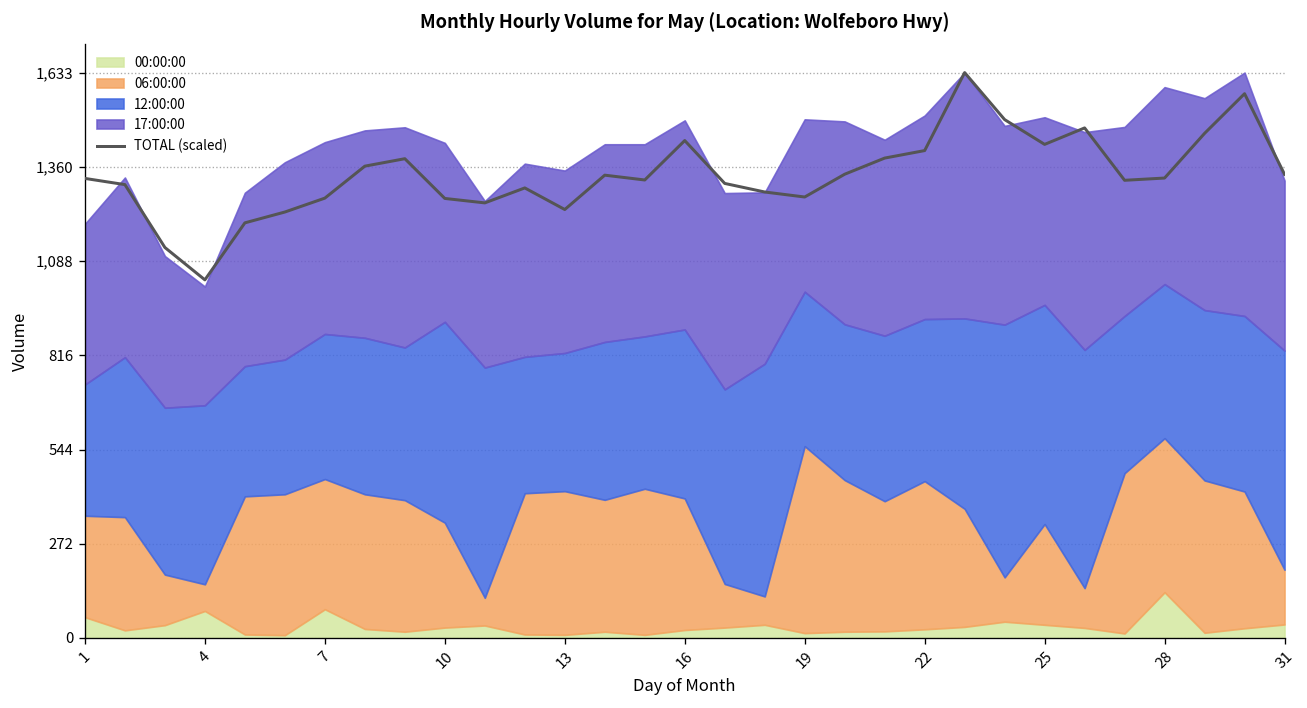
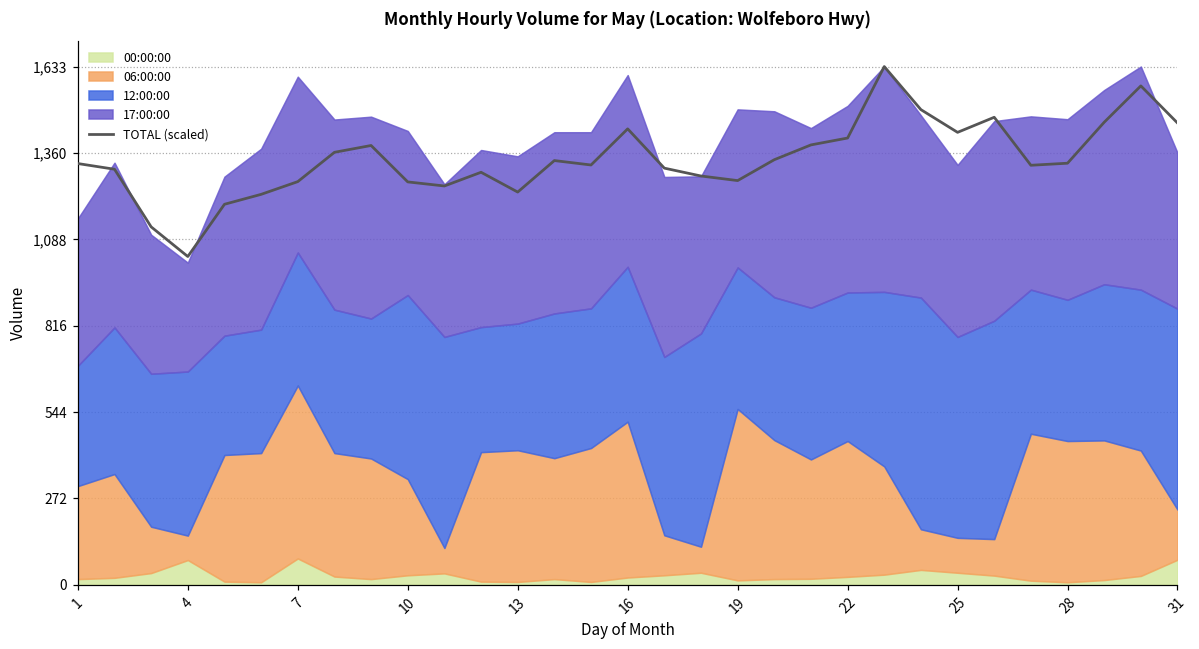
00:00:00, 1: 60 -> 20
06:00:00, 7: 380 -> 550
06:00:00, 16: 380 -> 490
06:00:00, 25: 290 -> 110
00:00:00, 28: 130 -> 10
TOTAL (scaled), 31: 1,340 -> 1,460
00:00:00, 31: 40 -> 80
